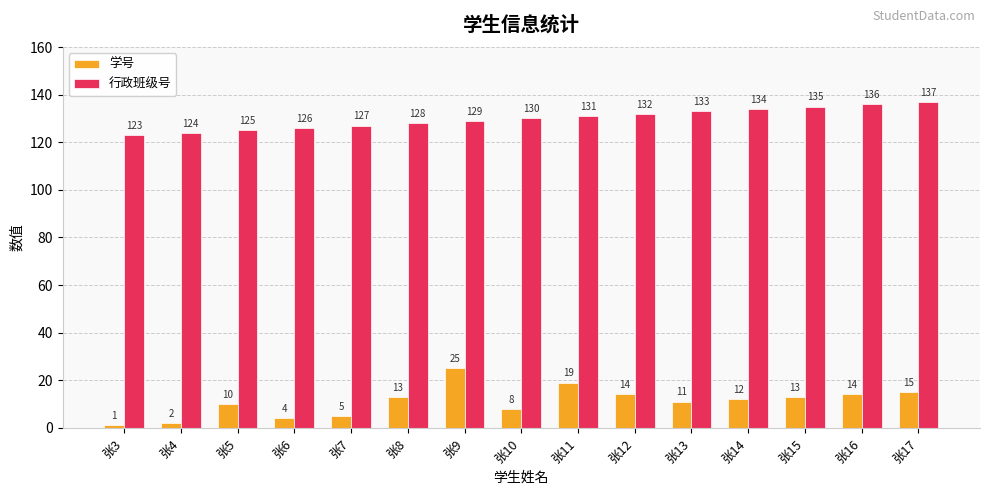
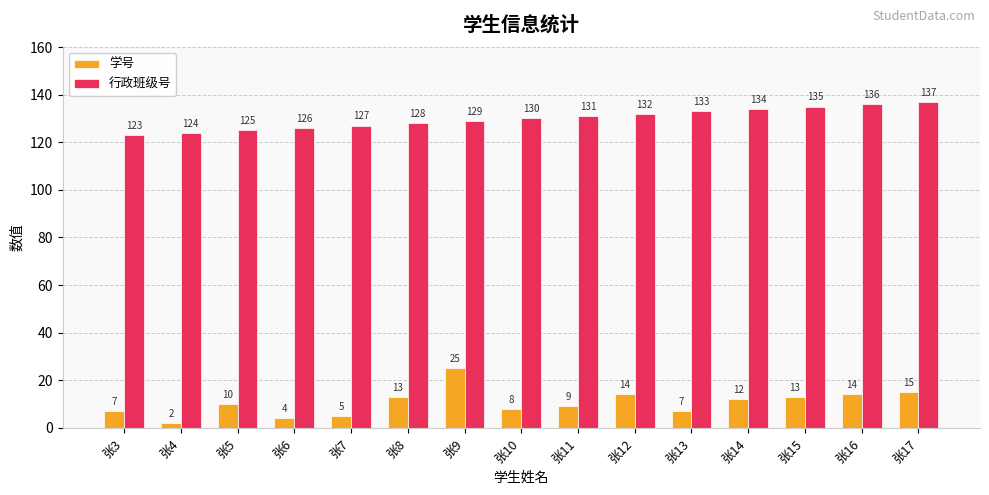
学号, 张3: 1 -> 7
学号, 张11: 19 -> 9
学号, 张13: 11 -> 7
